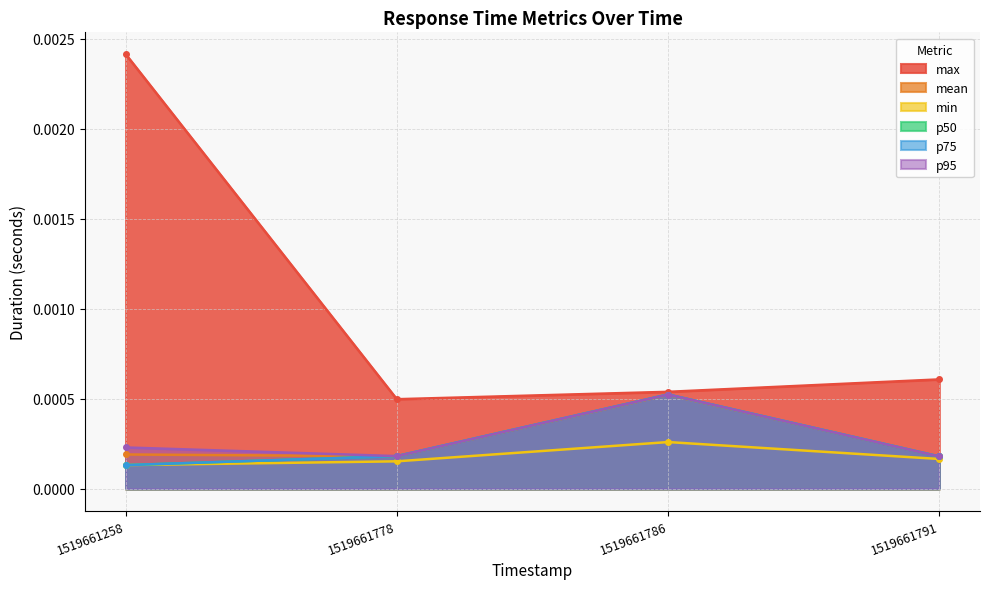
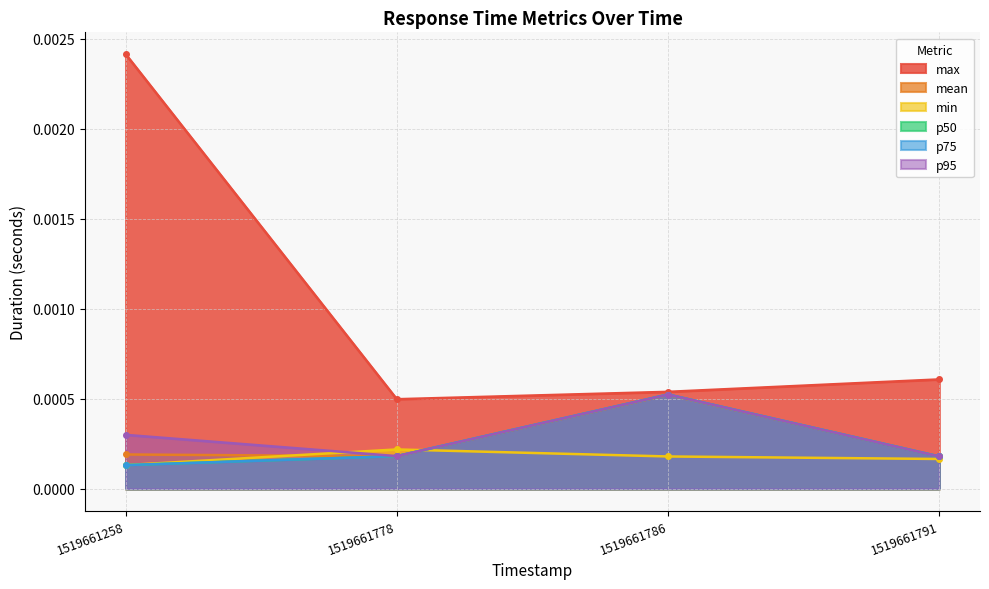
p95, 1519661258: 0.00023 -> 0.00030
min, 1519661778: 0.00015 -> 0.00022
min, 1519661786: 0.00026 -> 0.00018
